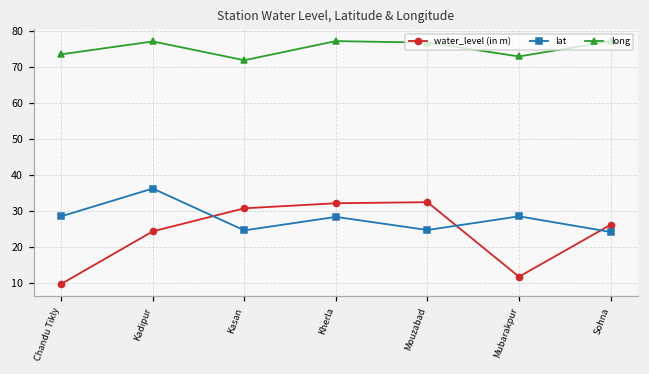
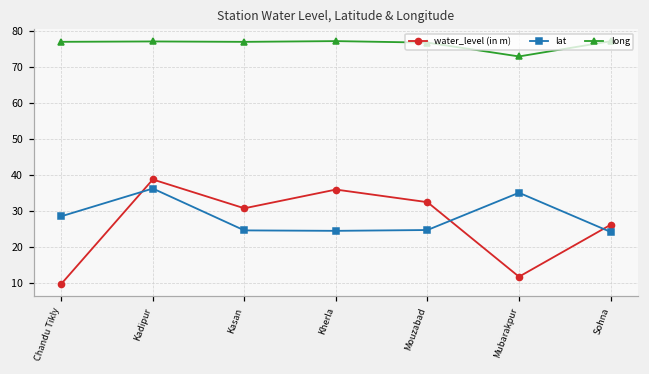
long, Chandu Tikly: 73 -> 77
water_level (in m), Kadipur: 24 -> 39
long, Kasan: 72 -> 77
water_level (in m), Kherla: 32 -> 36
lat, Kherla: 28 -> 24
lat, Mubarakpur: 28 -> 35
